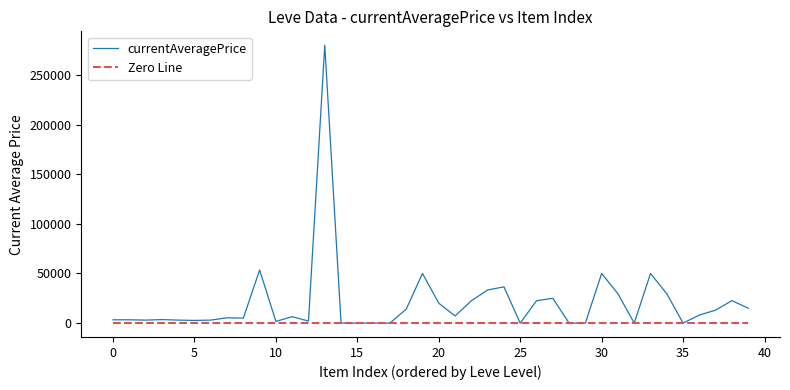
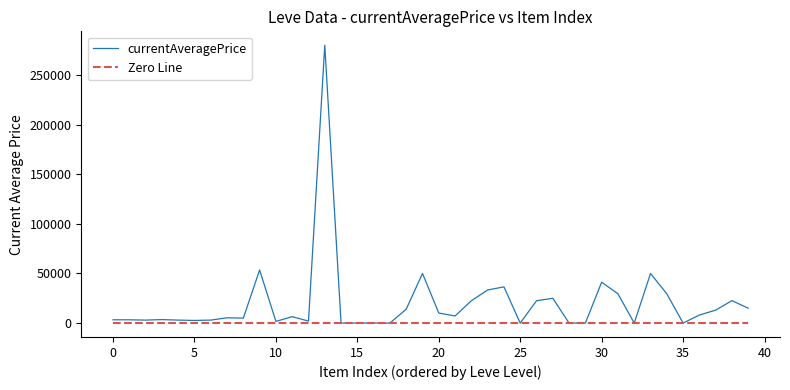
currentAveragePrice, 20: 20000 -> 10000
currentAveragePrice, 30: 50000 -> 40000
